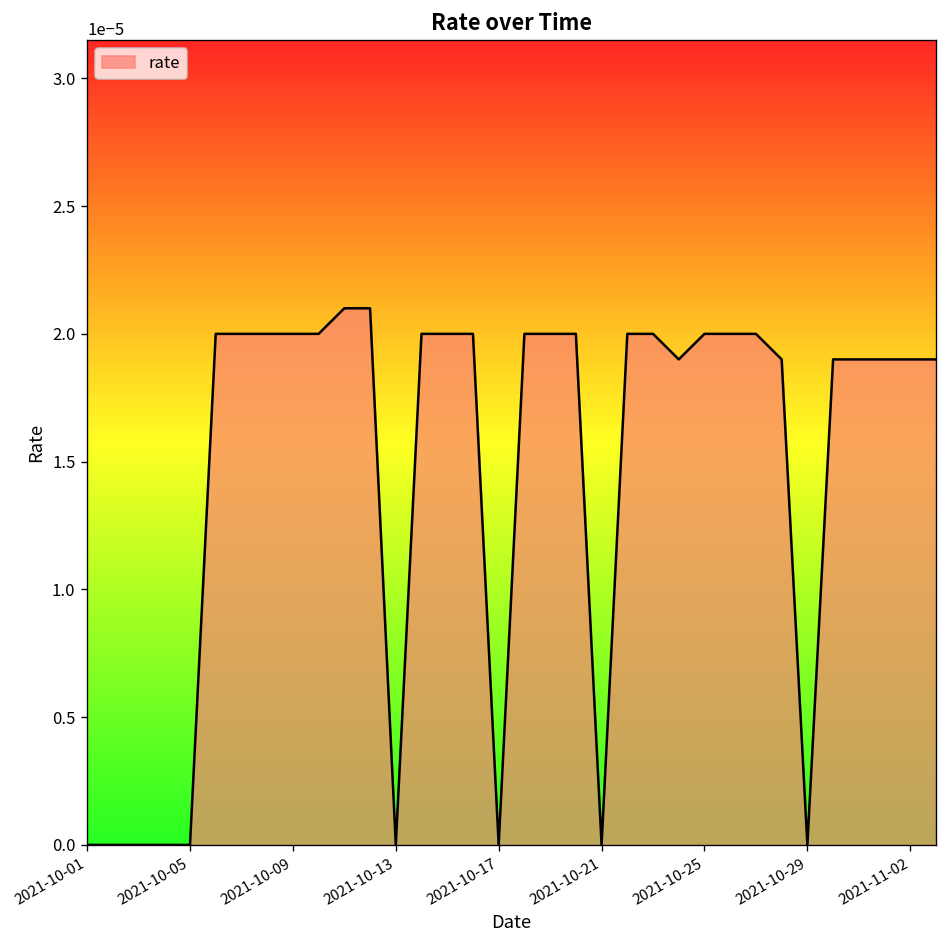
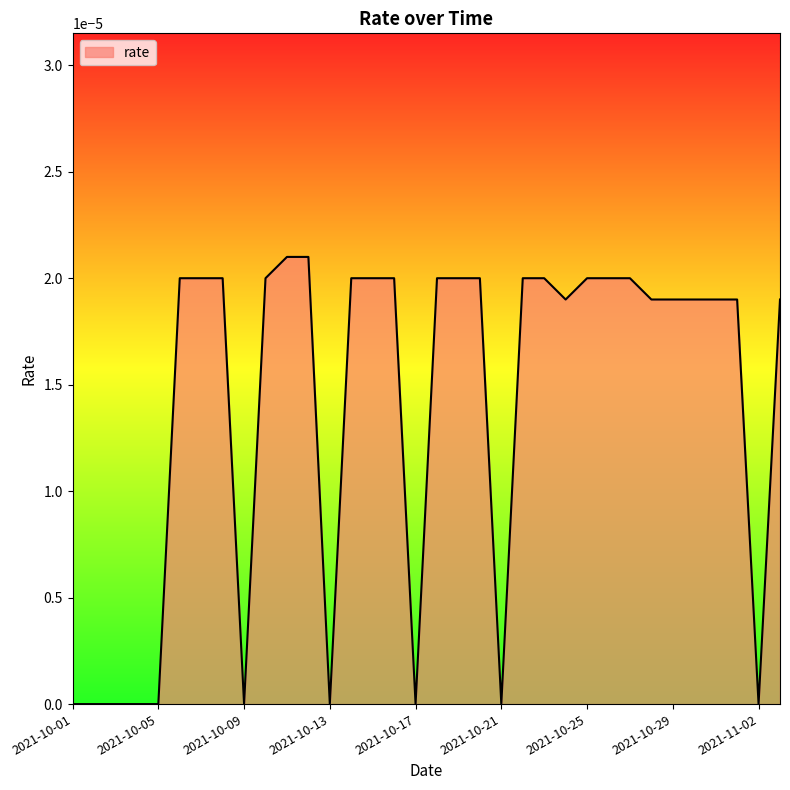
2021-10-09: 0.00002 -> 0.00000
2021-10-29: 0.00000 -> 0.00002
2021-11-02: 0.00002 -> 0.00000
